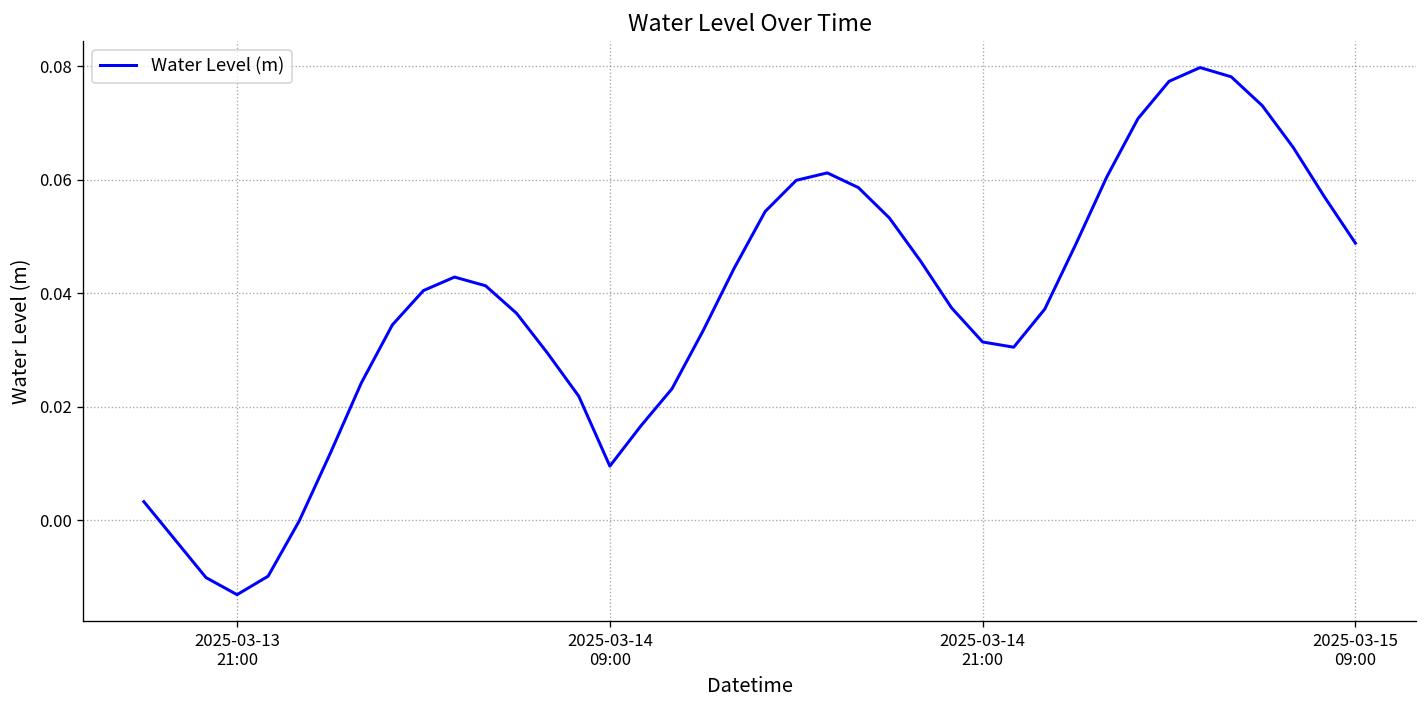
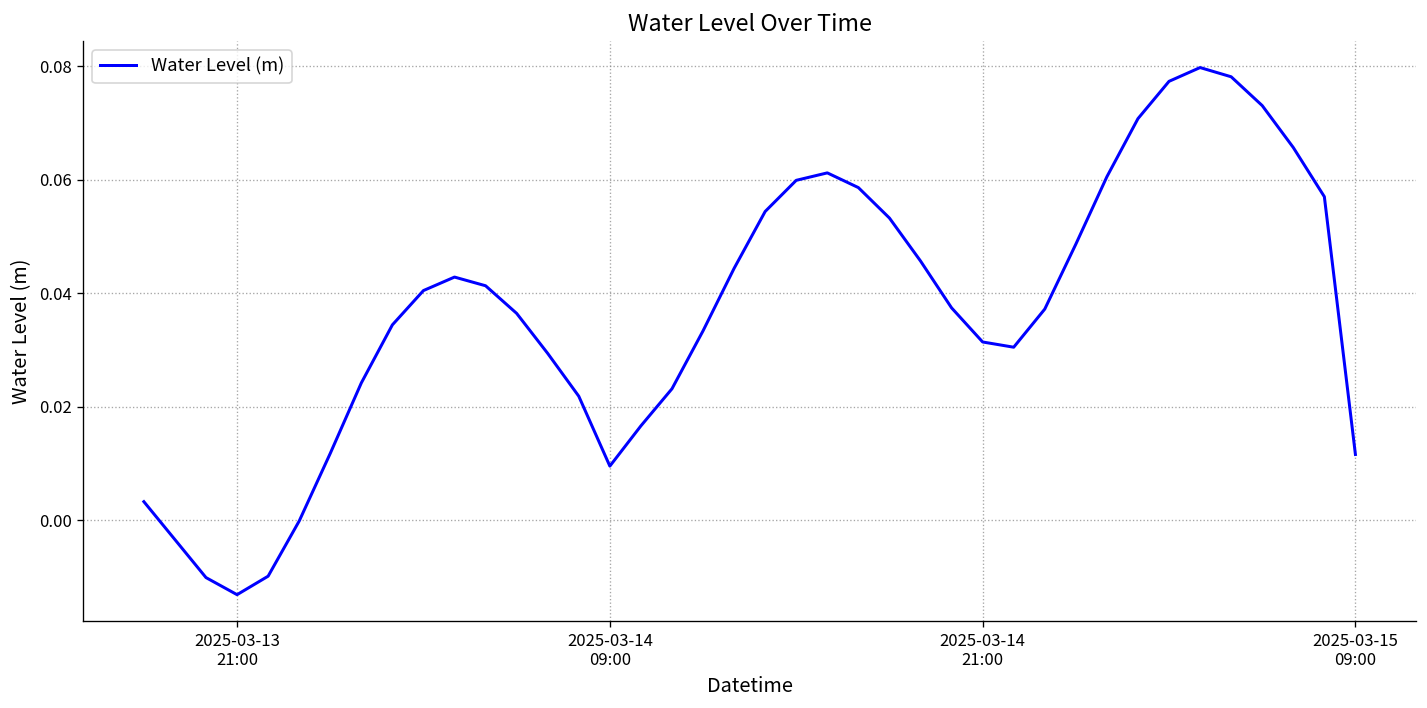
2025-03-15 09:00: 0.049 -> 0.012
